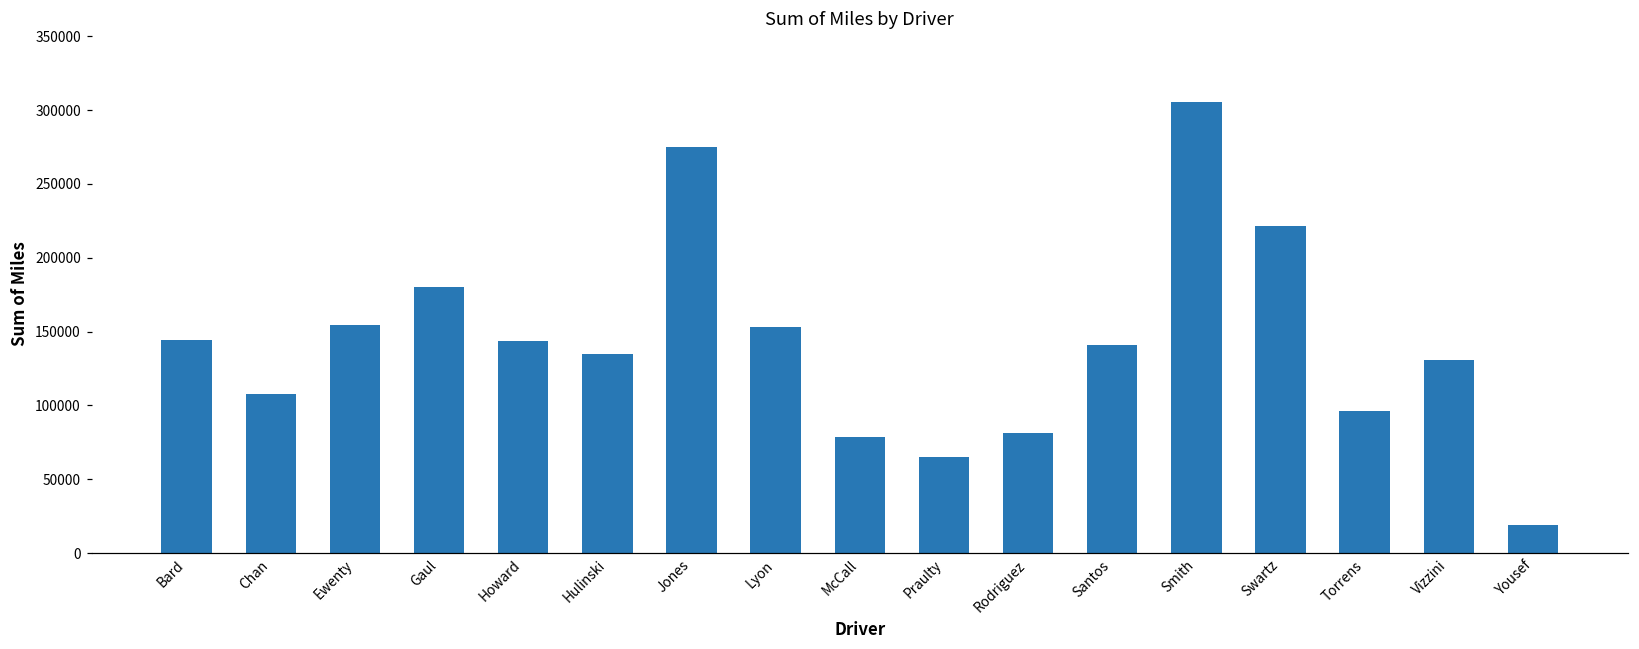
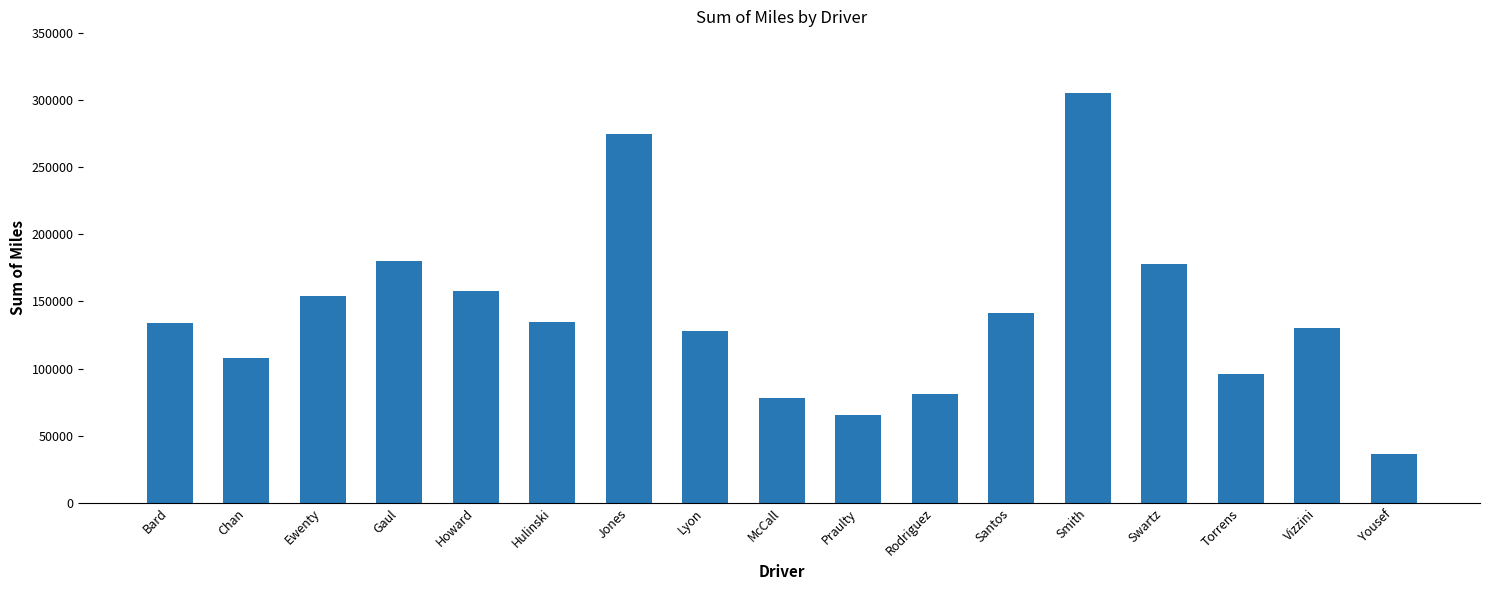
Bard: 145000 -> 134000
Howard: 144000 -> 157000
Lyon: 153000 -> 128000
Swartz: 222000 -> 178000
Yousef: 19000 -> 36000
